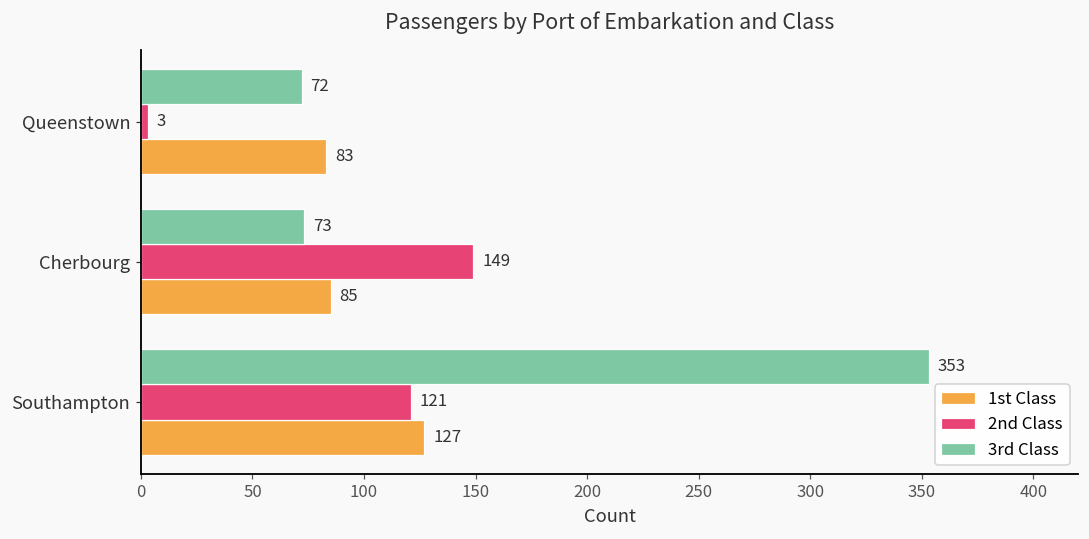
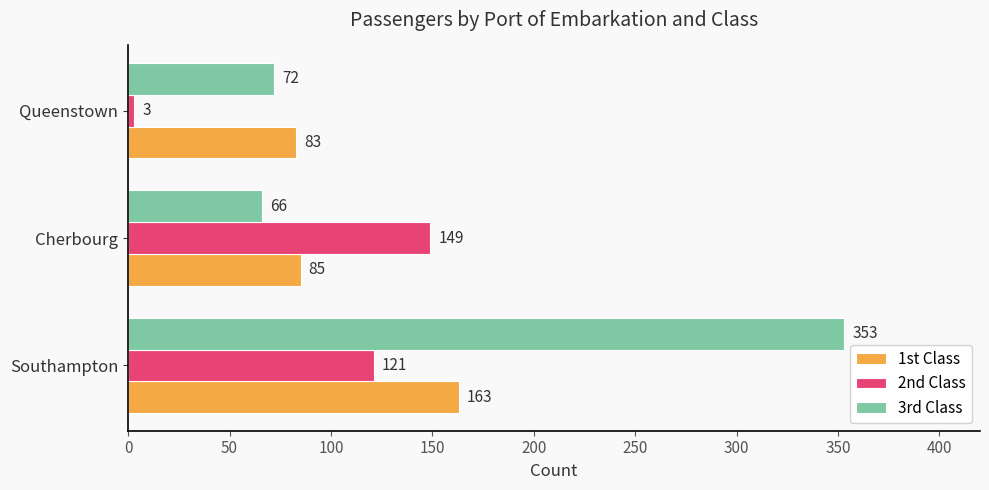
3rd Class, Cherbourg: 73 -> 66
1st Class, Southampton: 127 -> 163
